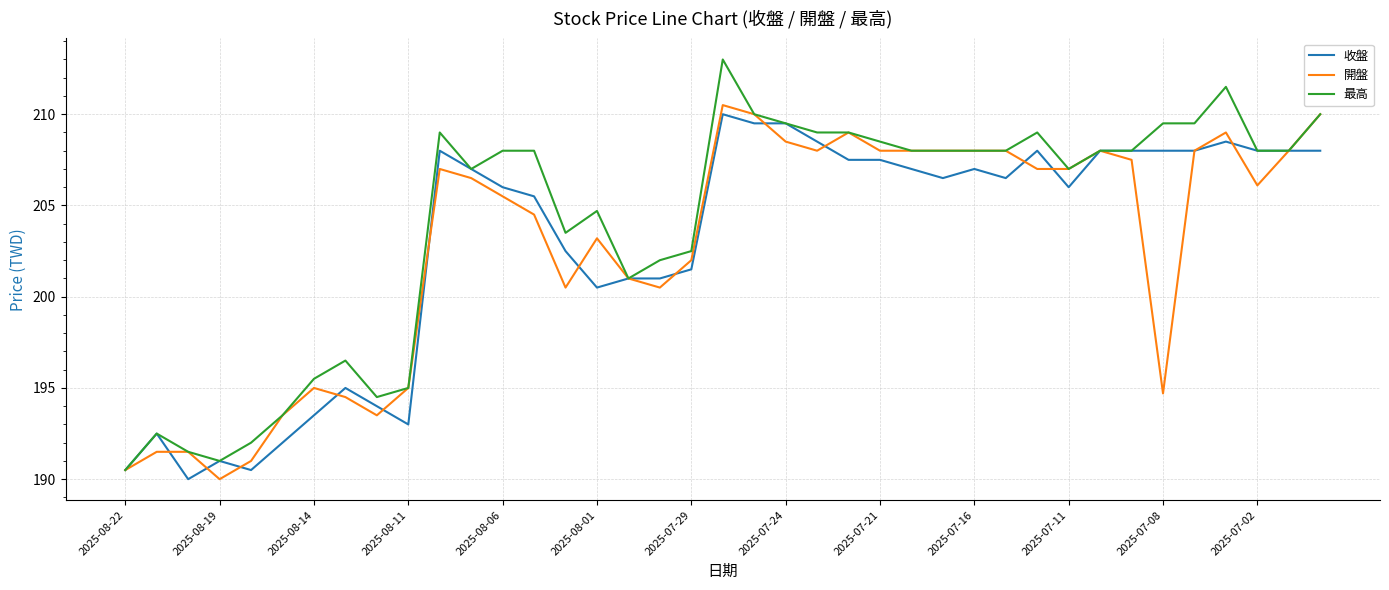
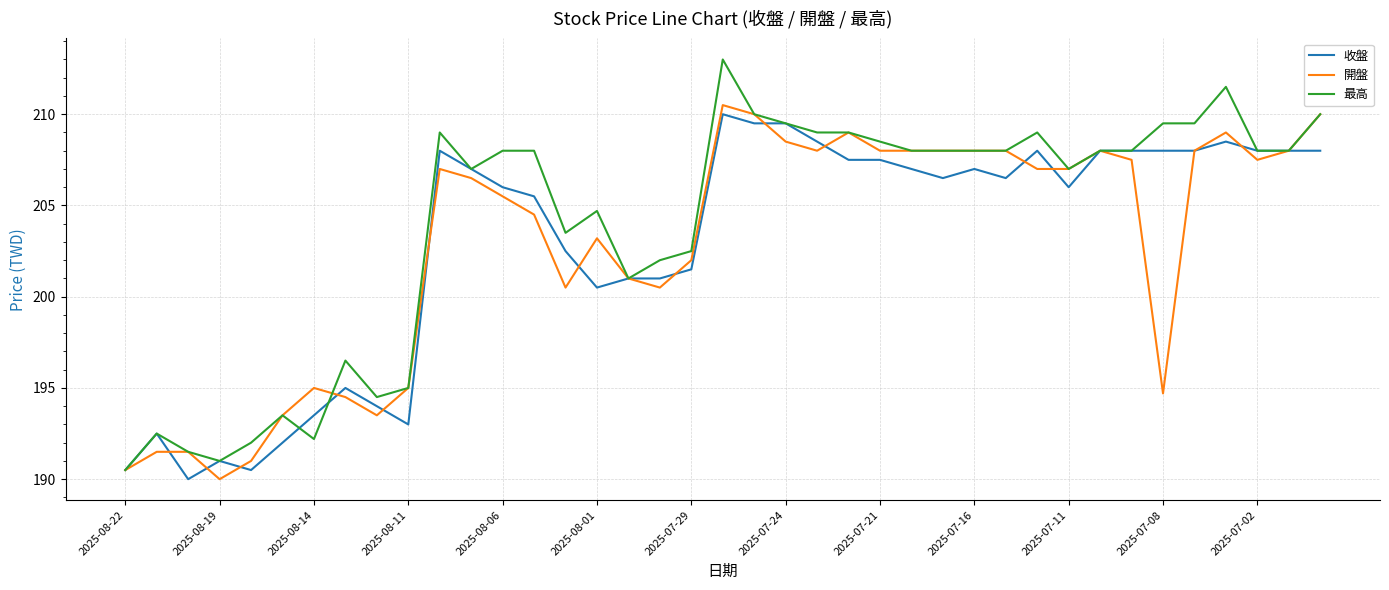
最高, 2025-08-14: 195.5 -> 192.2
開盤, 2025-07-02: 206.1 -> 207.5
